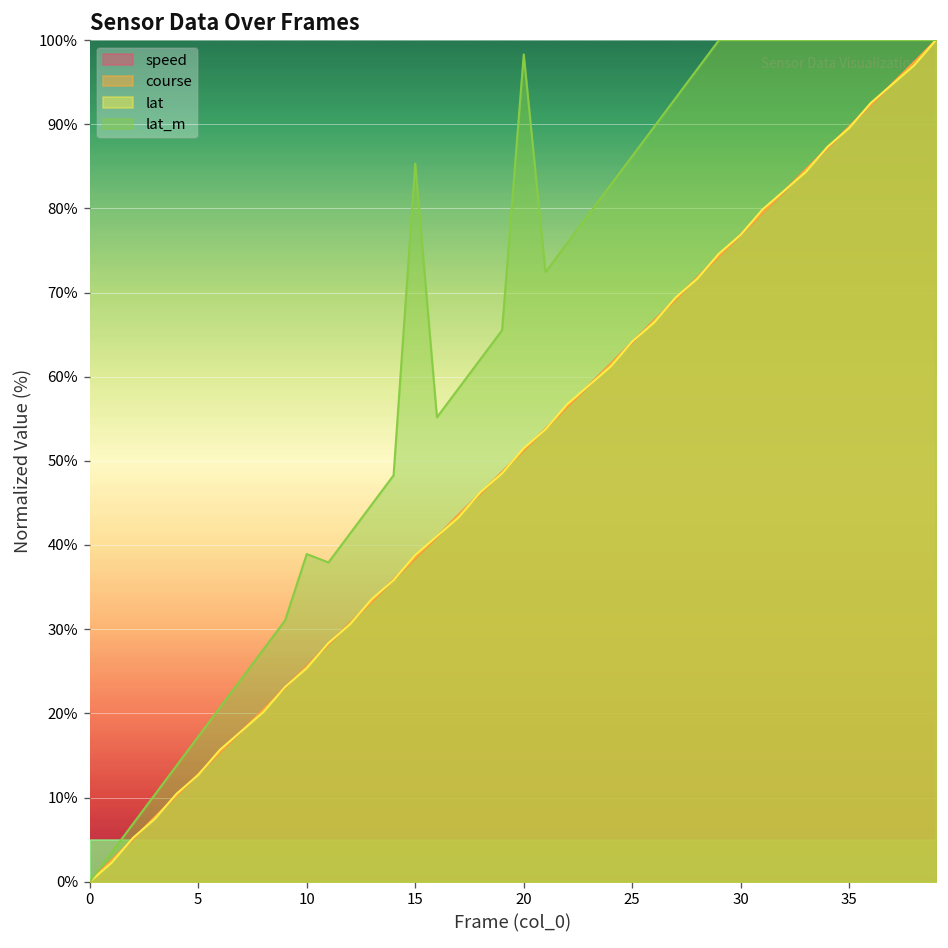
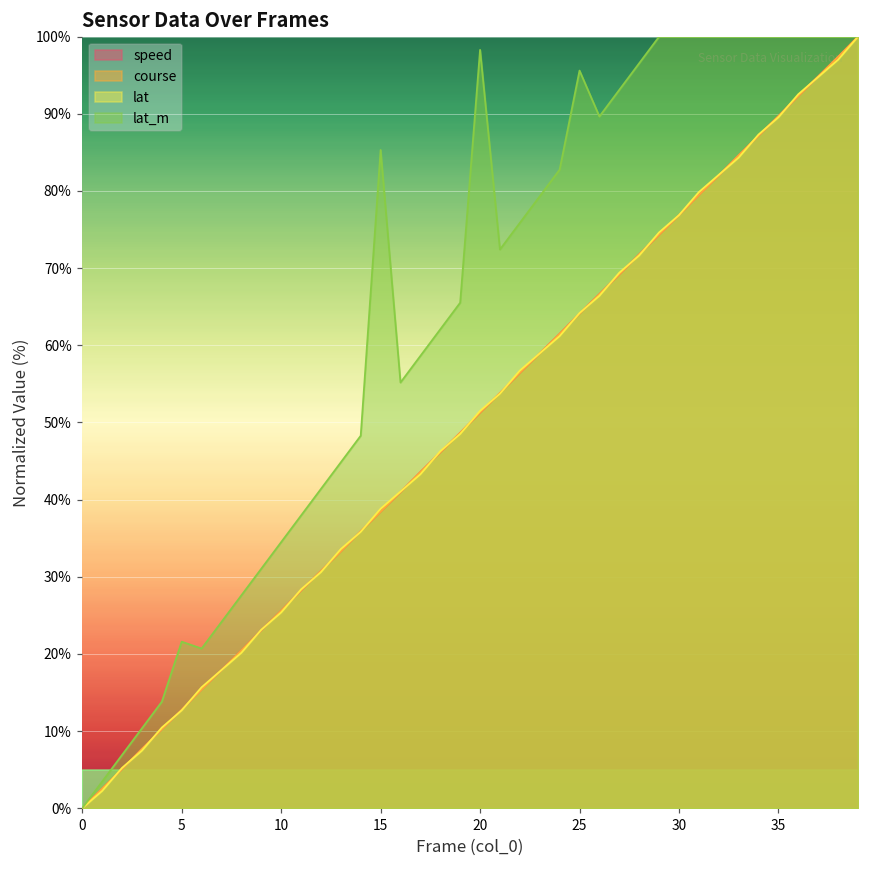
lat_m, 5: 17% -> 22%
lat_m, 10: 39% -> 34%
lat_m, 25: 86% -> 96%
